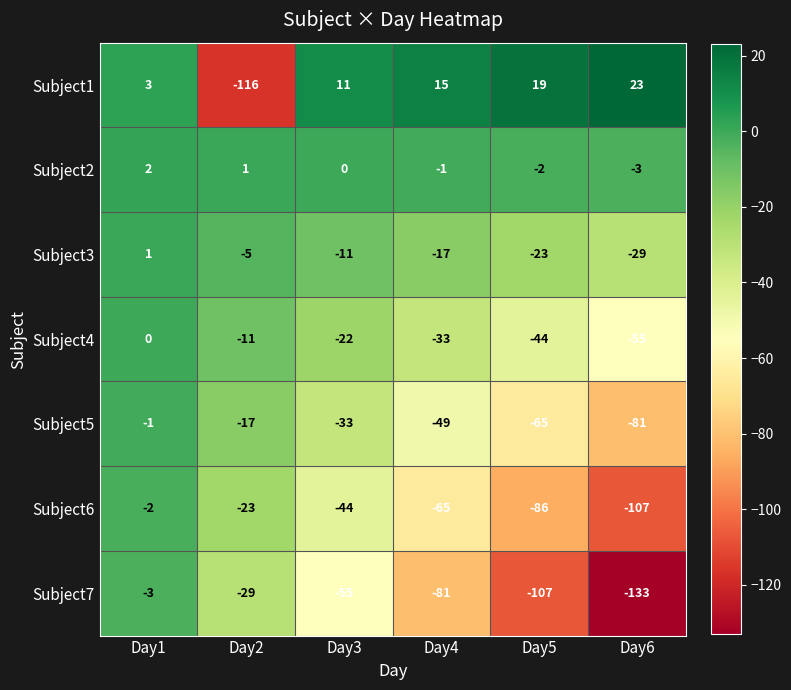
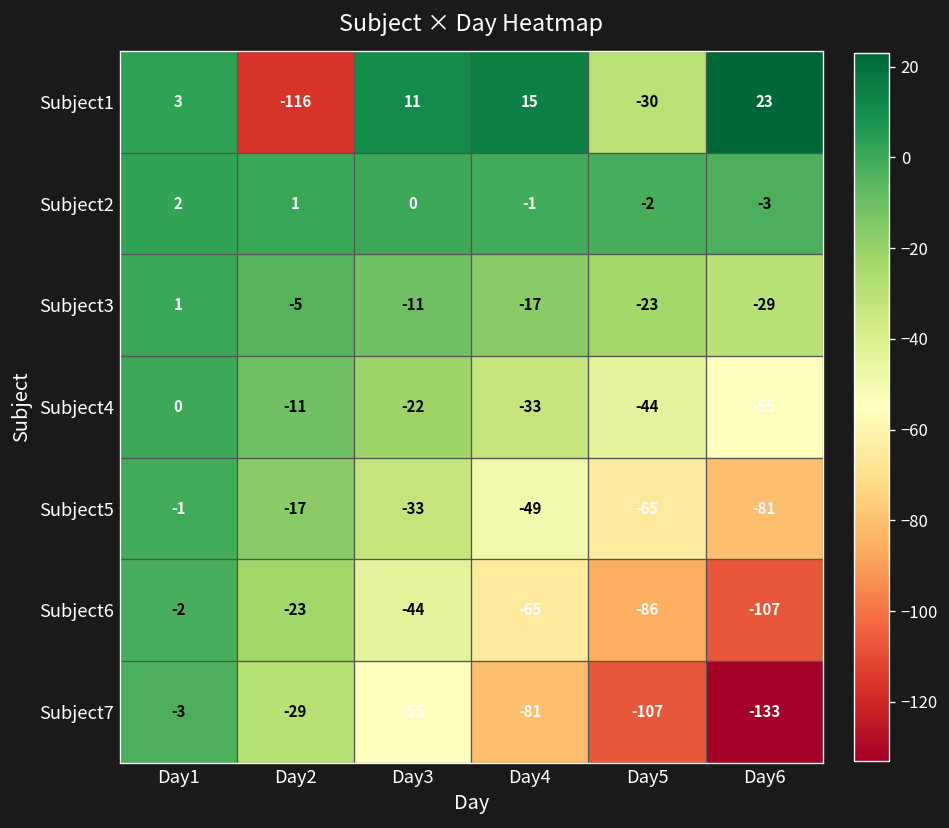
Subject1, Day5: 19 -> -30
